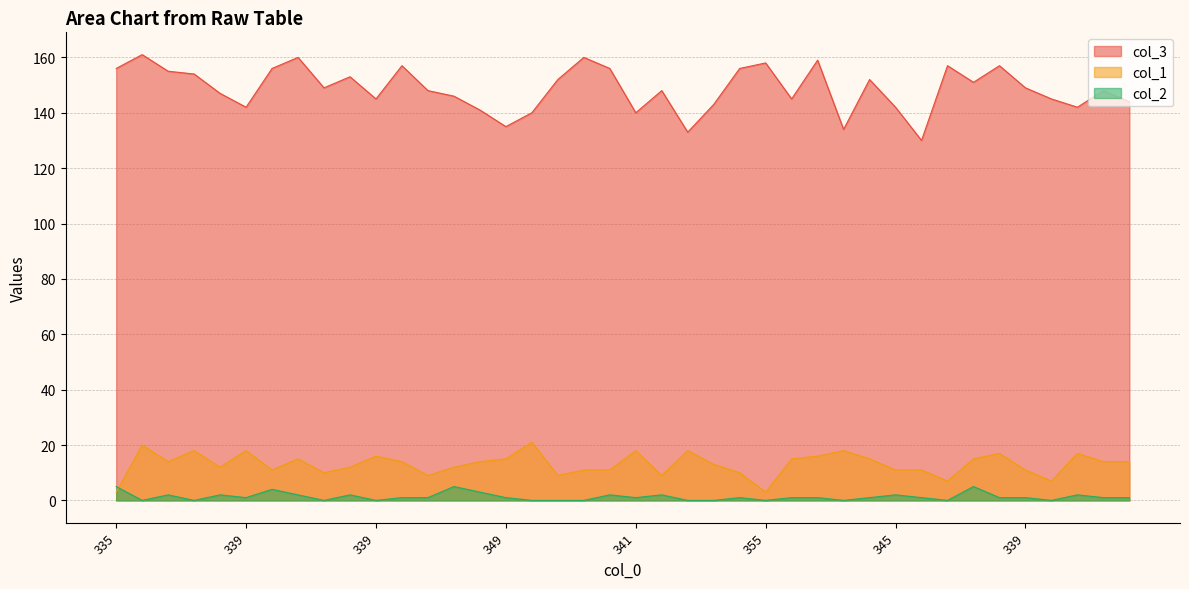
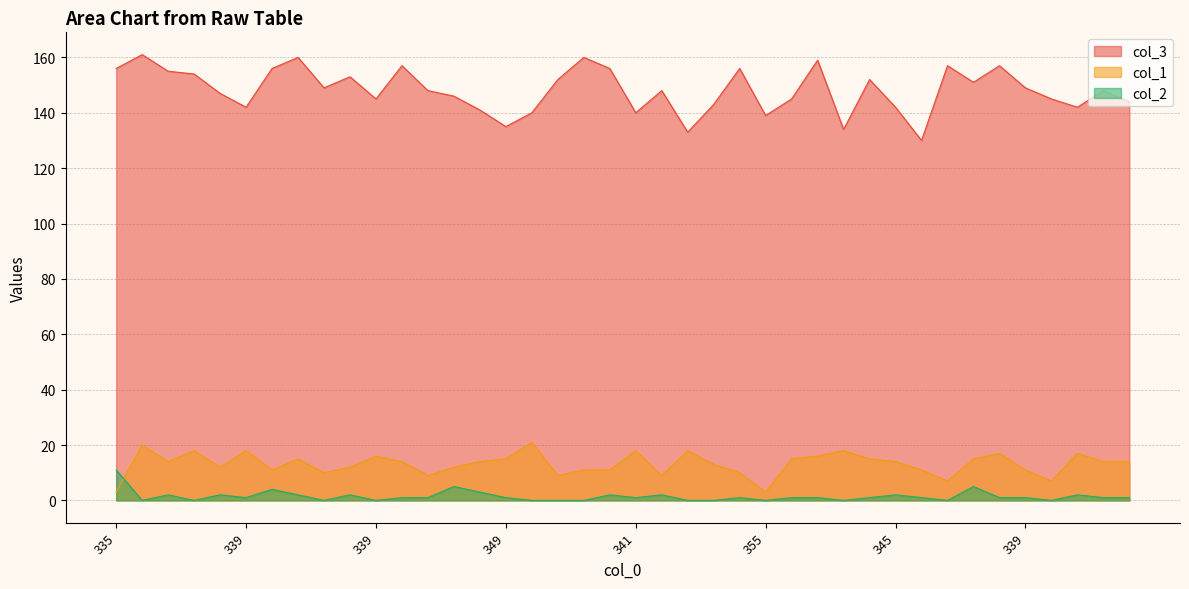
col_2, 335: 5 -> 11
col_3, 355: 158 -> 139
col_1, 345: 11 -> 14
